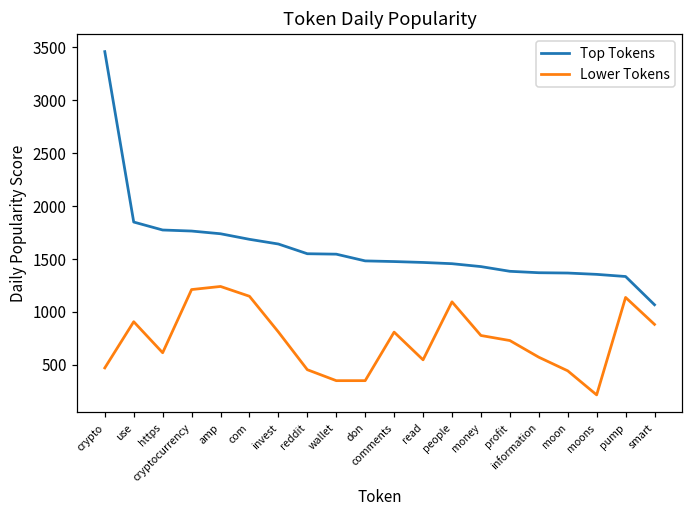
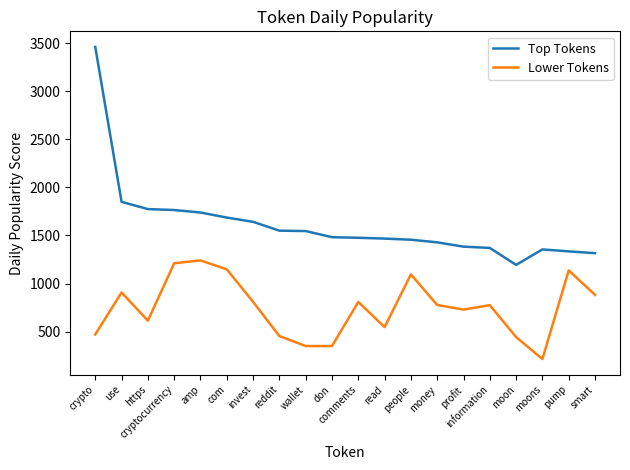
Lower Tokens, information: 600 -> 800
Top Tokens, moon: 1400 -> 1200
Top Tokens, smart: 1100 -> 1300
